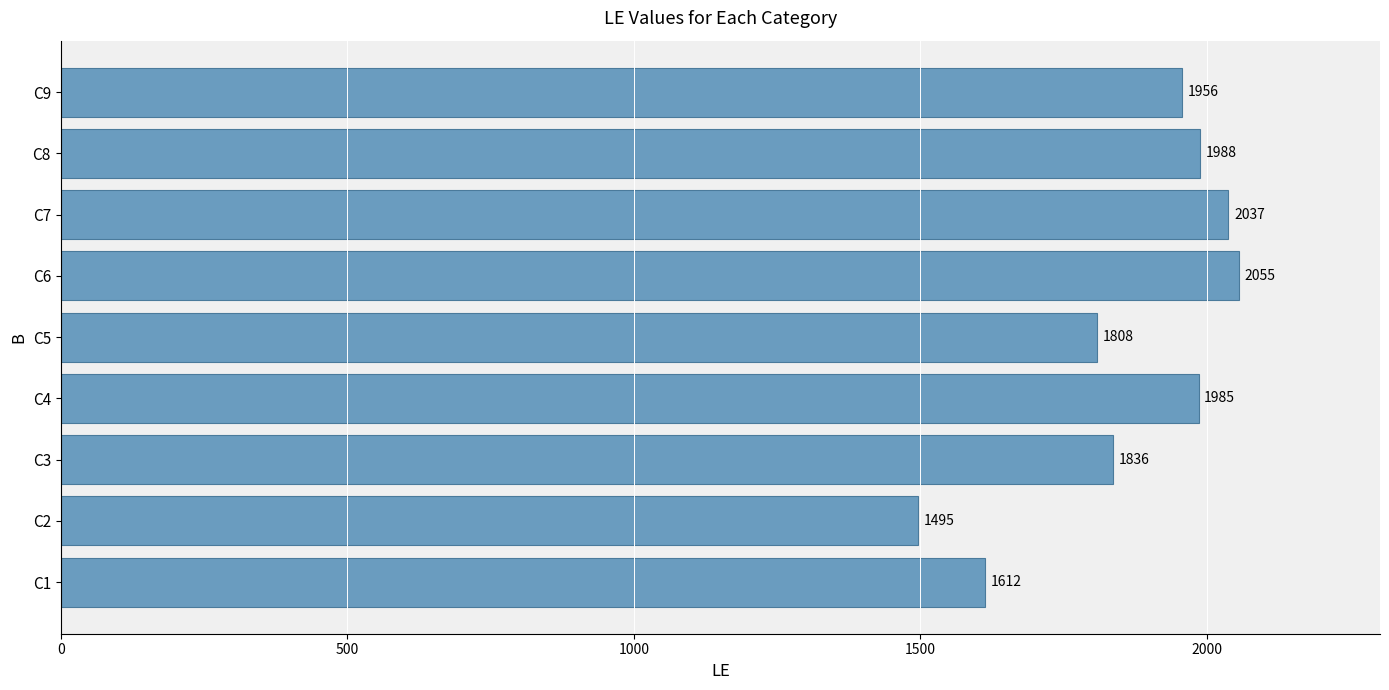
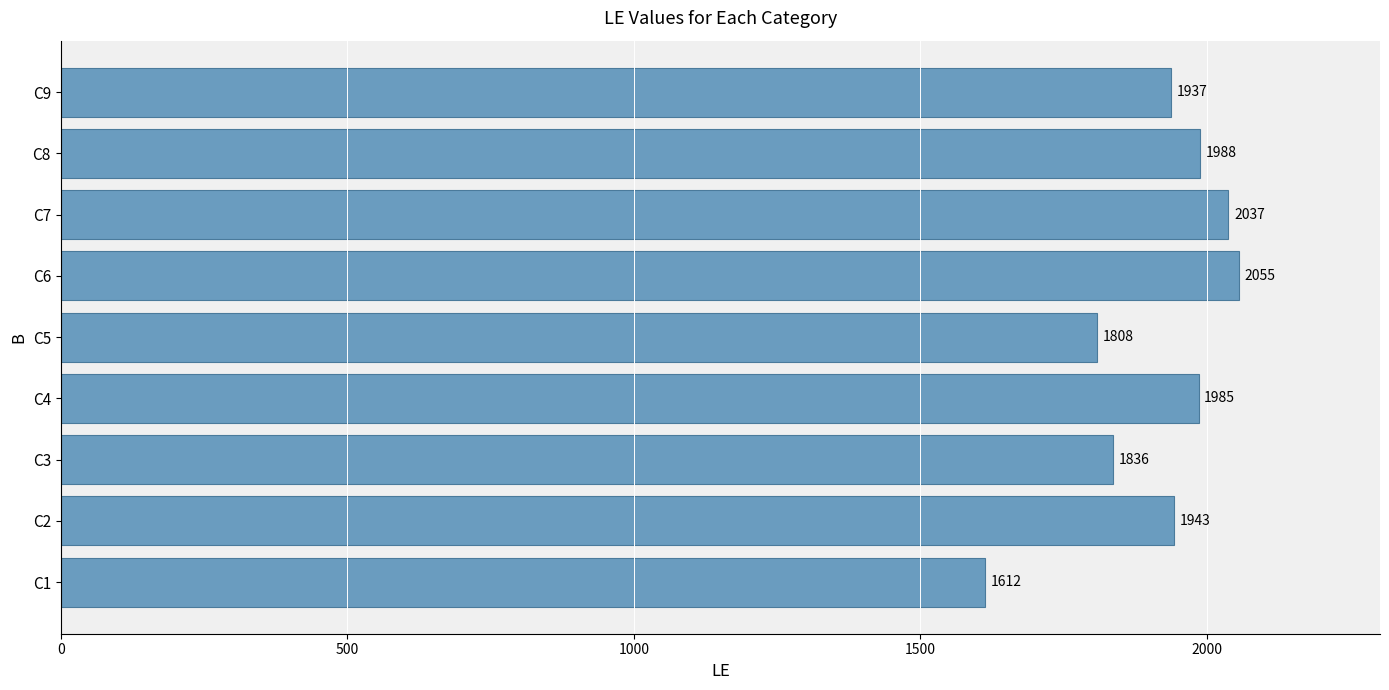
C9: 1956 -> 1937
C2: 1495 -> 1943
